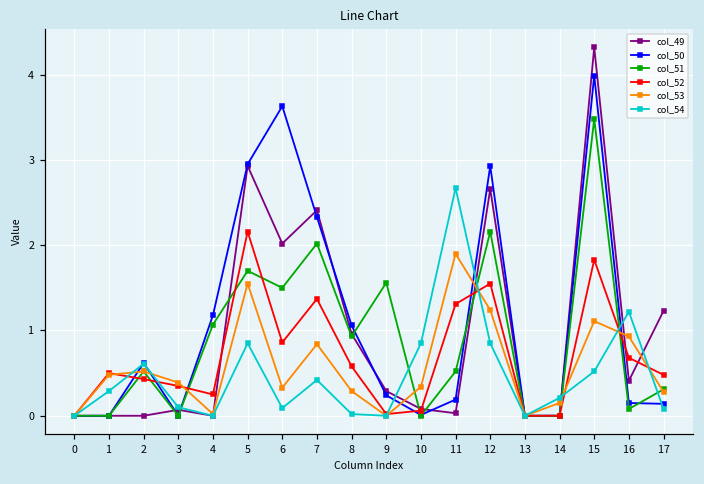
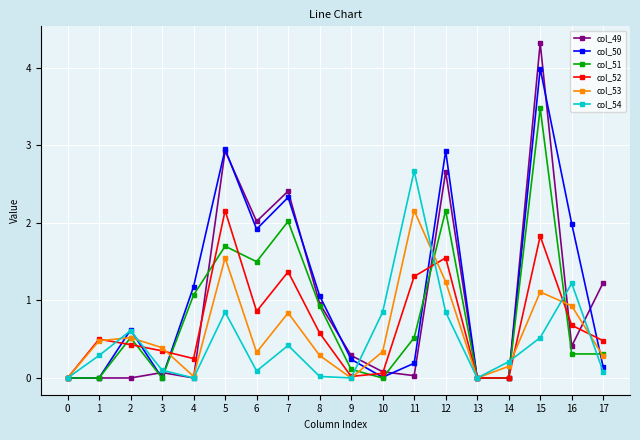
col_50, 6: 3.6 -> 1.9
col_51, 9: 1.6 -> 0.1
col_53, 11: 1.9 -> 2.2
col_50, 16: 0.2 -> 2.0
col_51, 16: 0.1 -> 0.3
